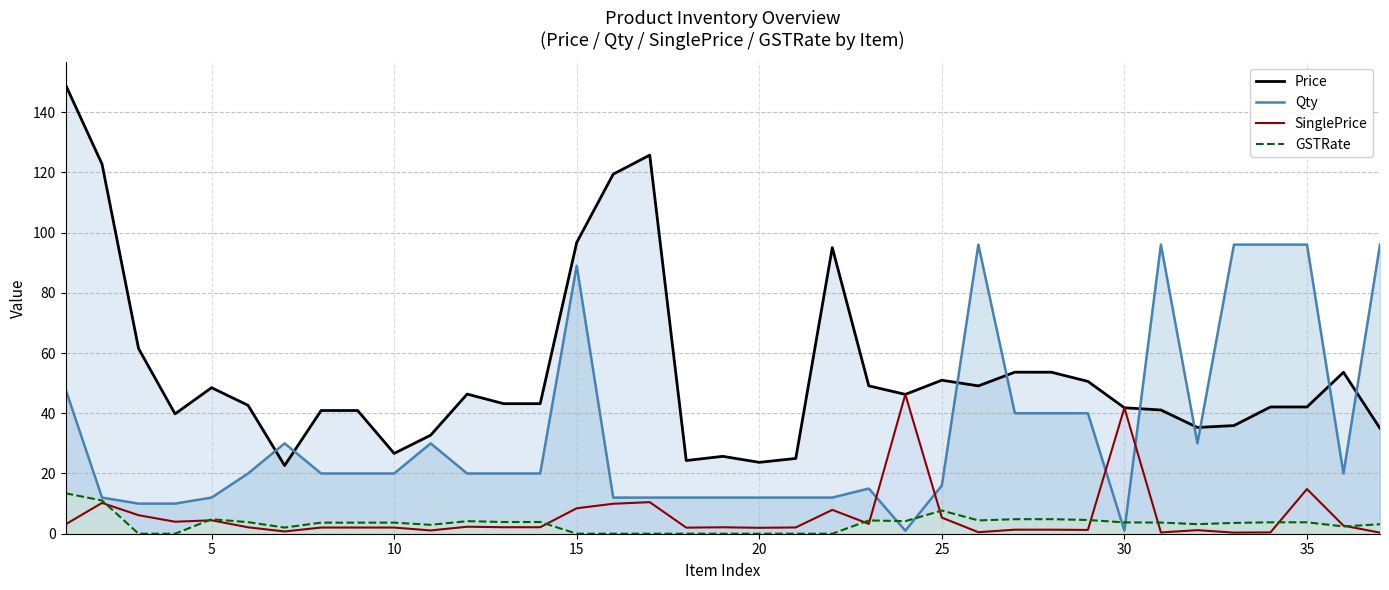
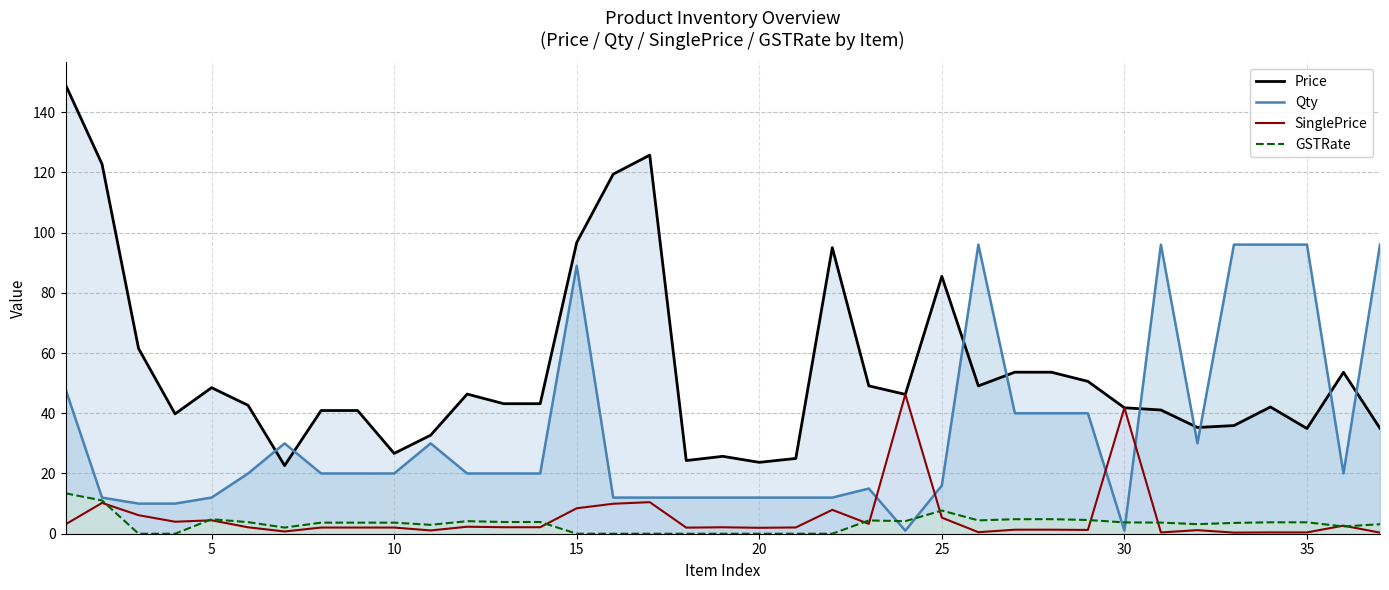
Price, 25: 51 -> 85
Price, 35: 42 -> 35
SinglePrice, 35: 15 -> 0
